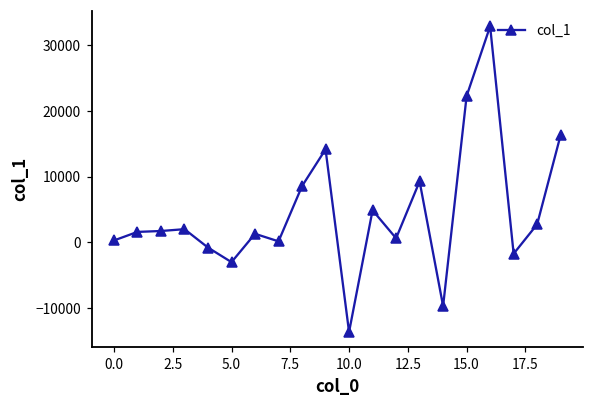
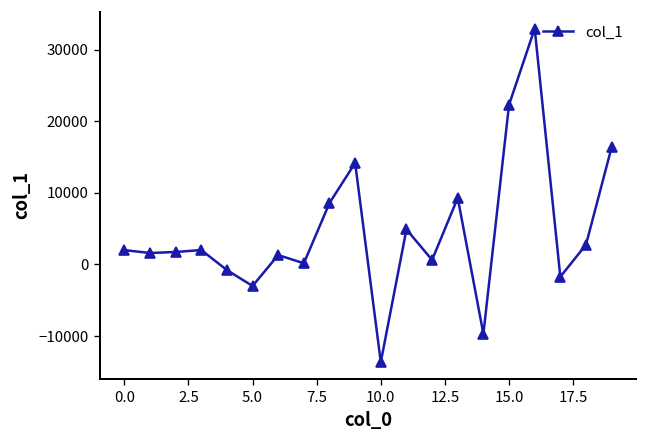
0.0: 0 -> 2000
